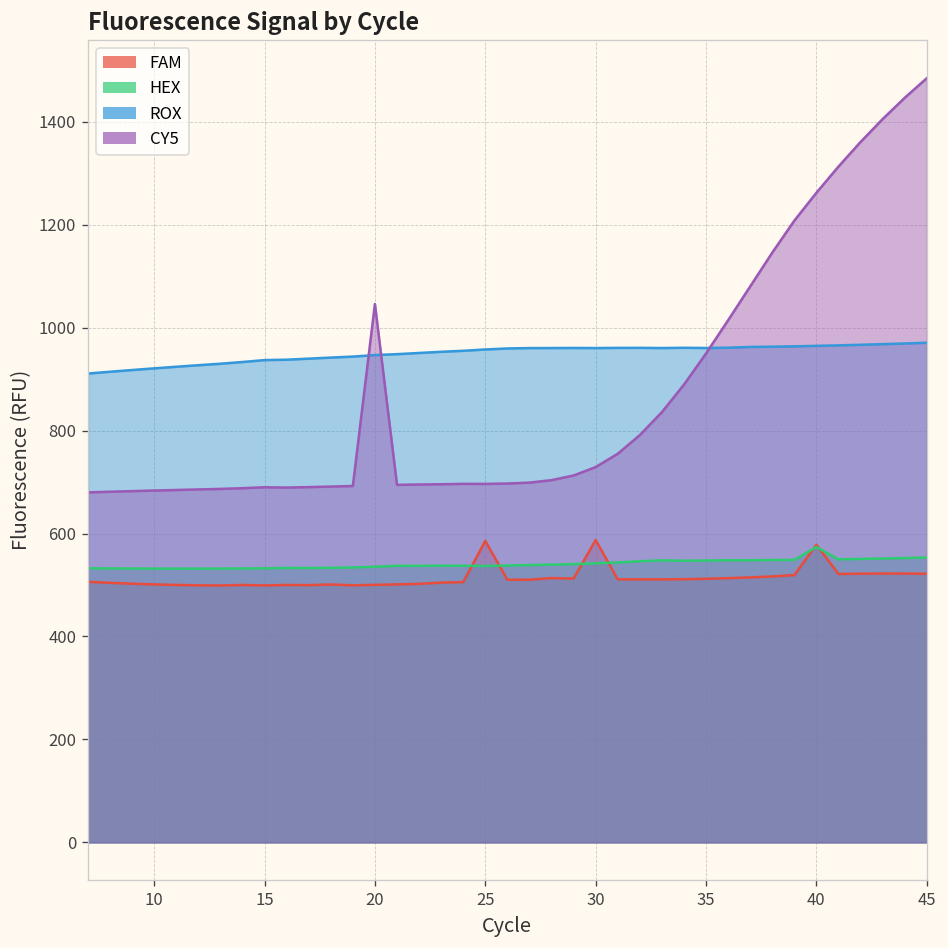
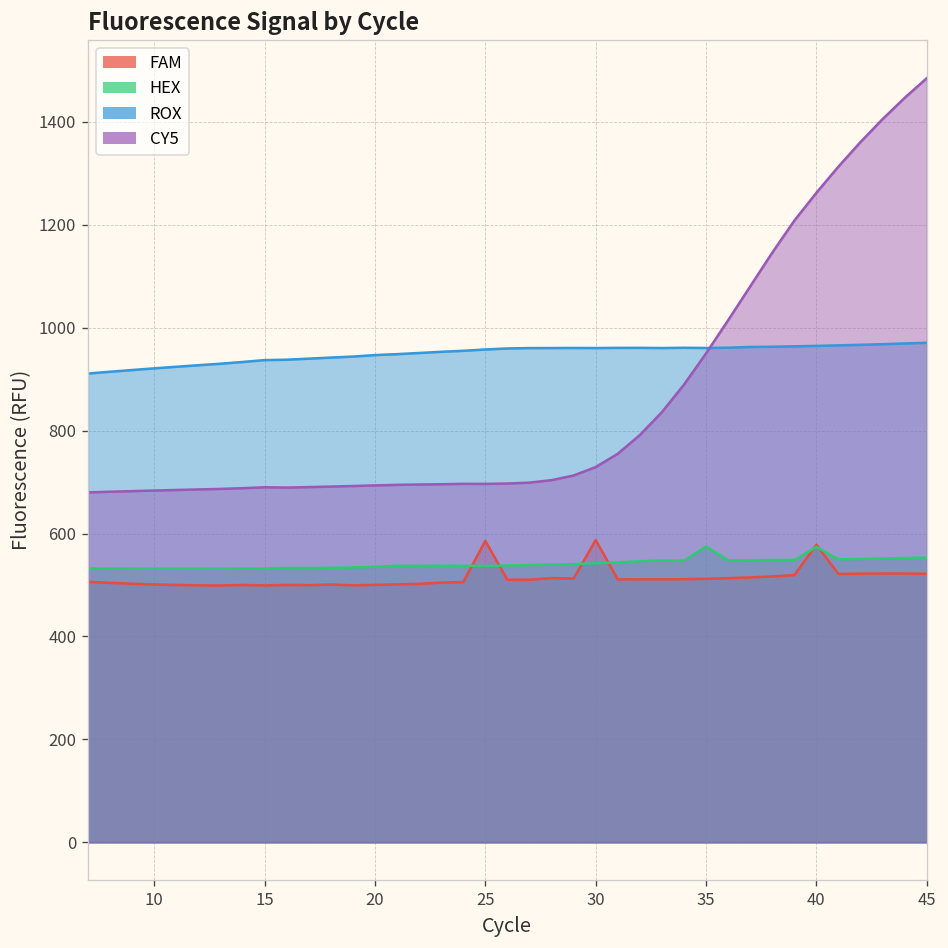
CY5, 20: 1050 -> 690
HEX, 35: 550 -> 570
